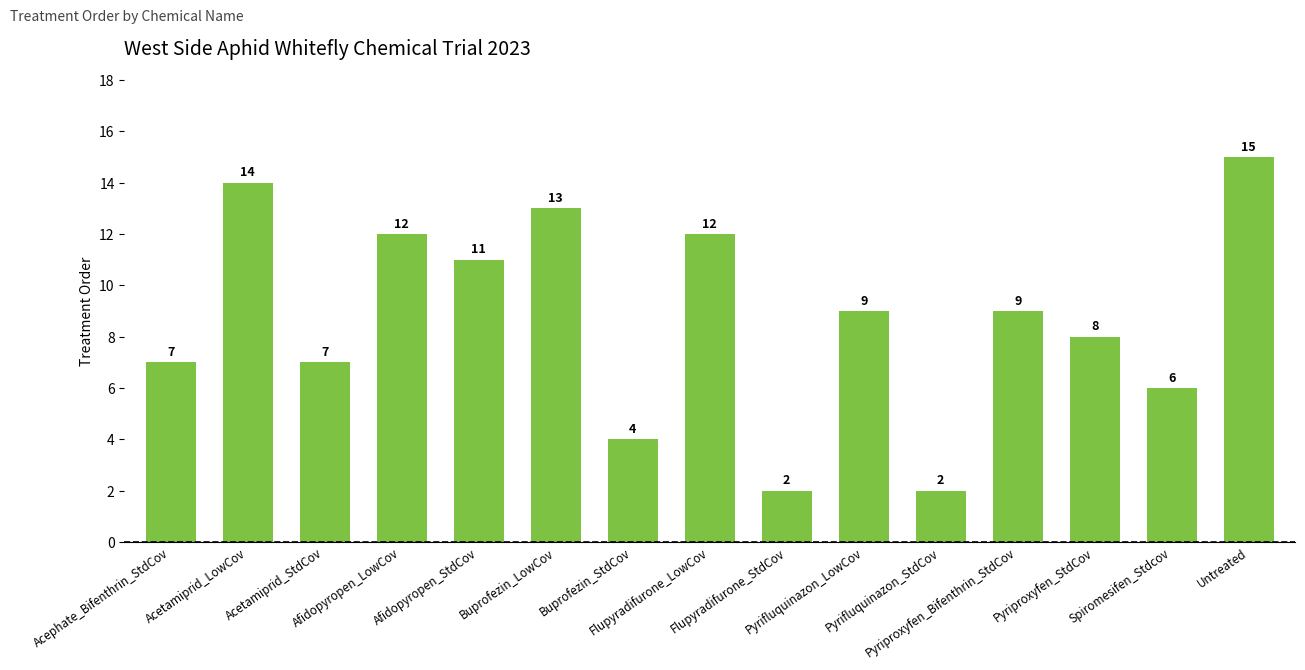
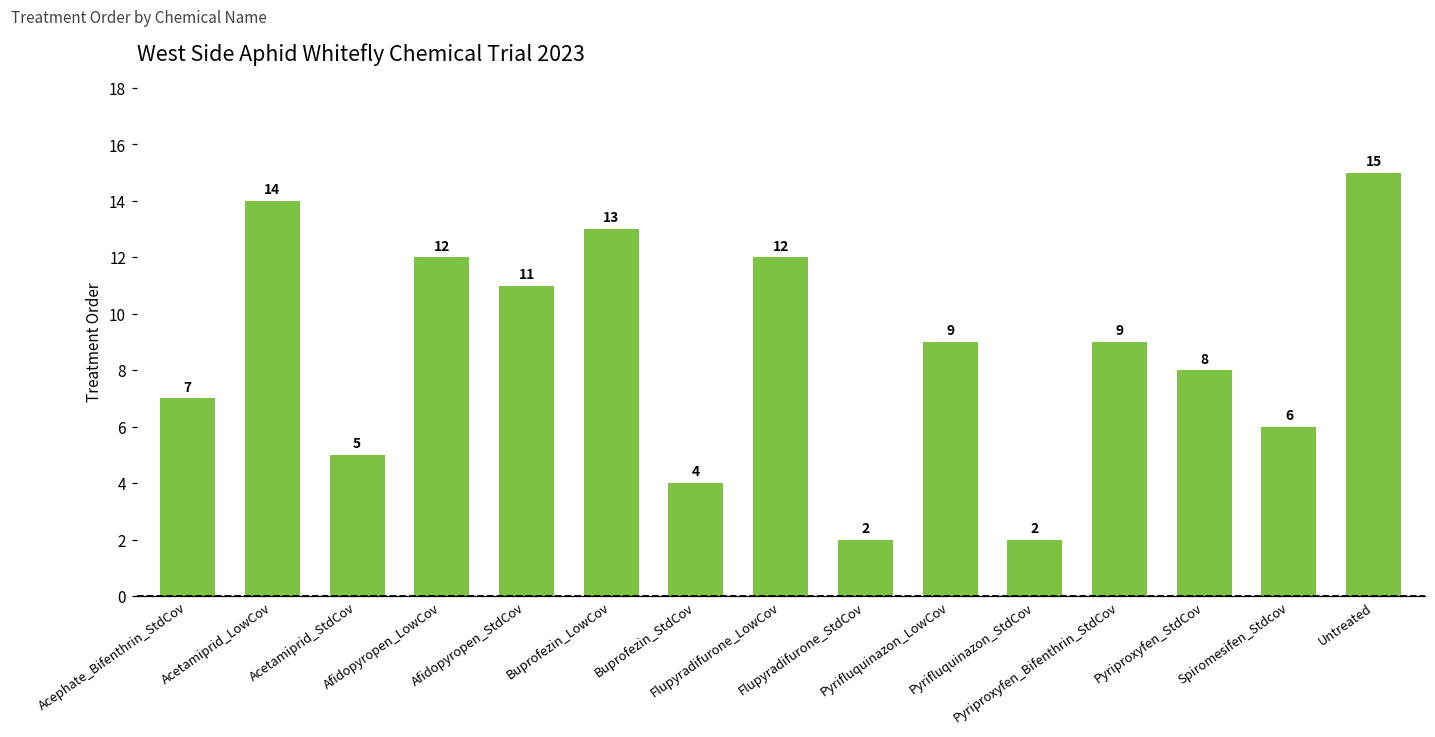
Acetamiprid_StdCov: 7 -> 5
